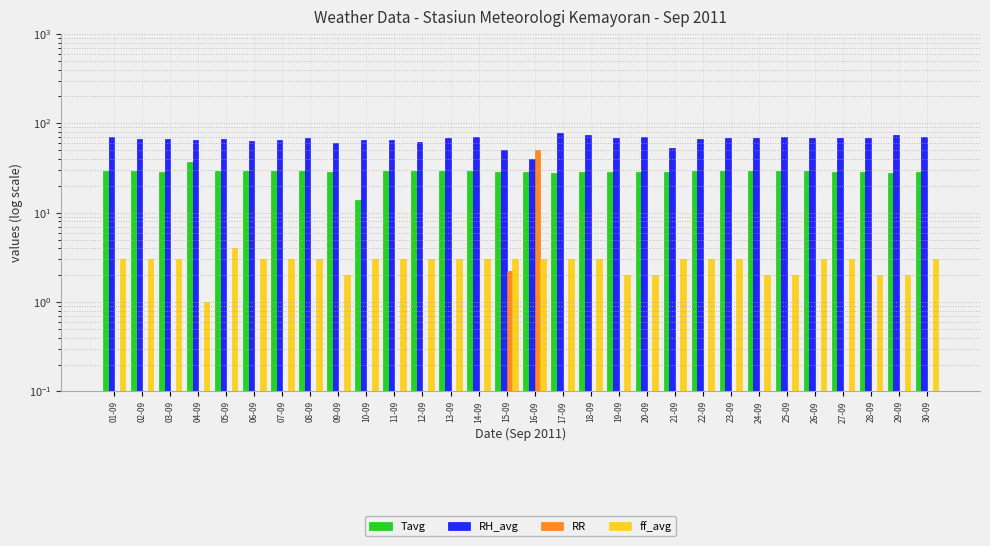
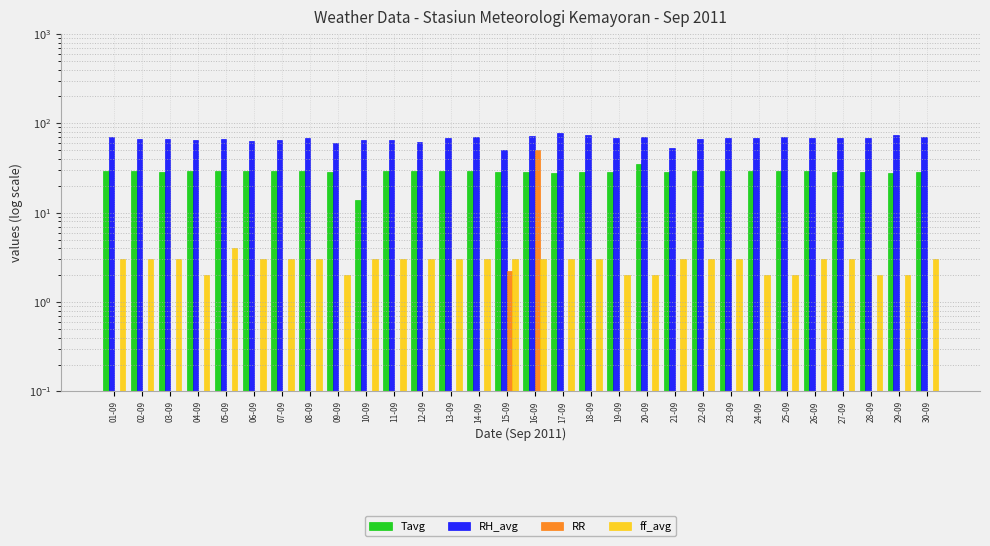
Tavg, 04-09: 37 -> 29
ff_avg, 04-09: 1 -> 2
RH_avg, 16-09: 40 -> 70
Tavg, 20-09: 29 -> 35
